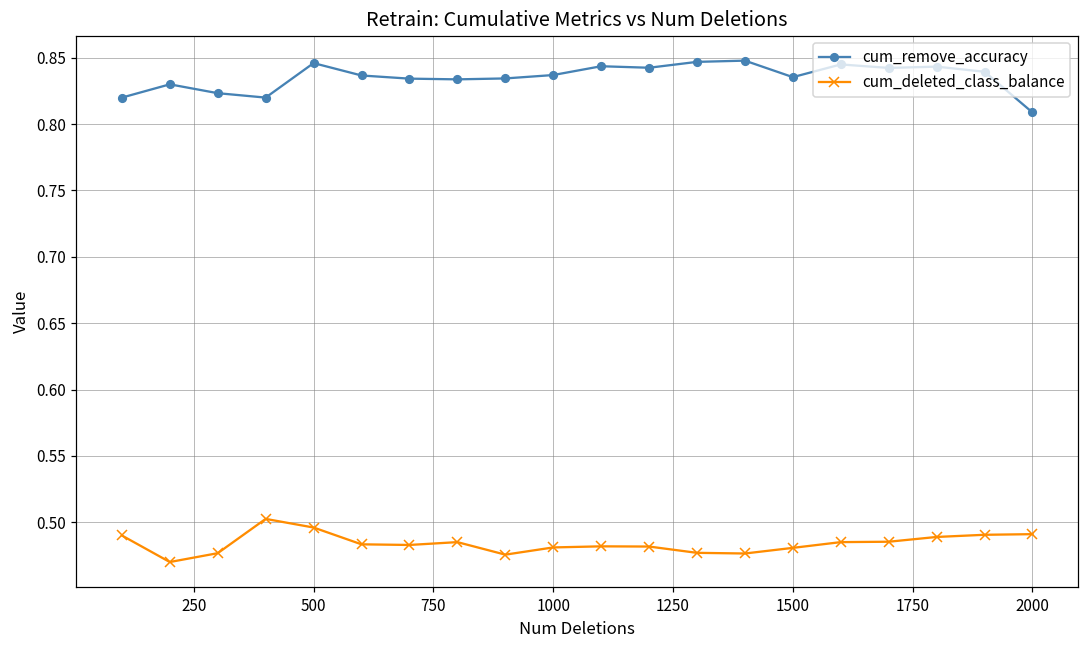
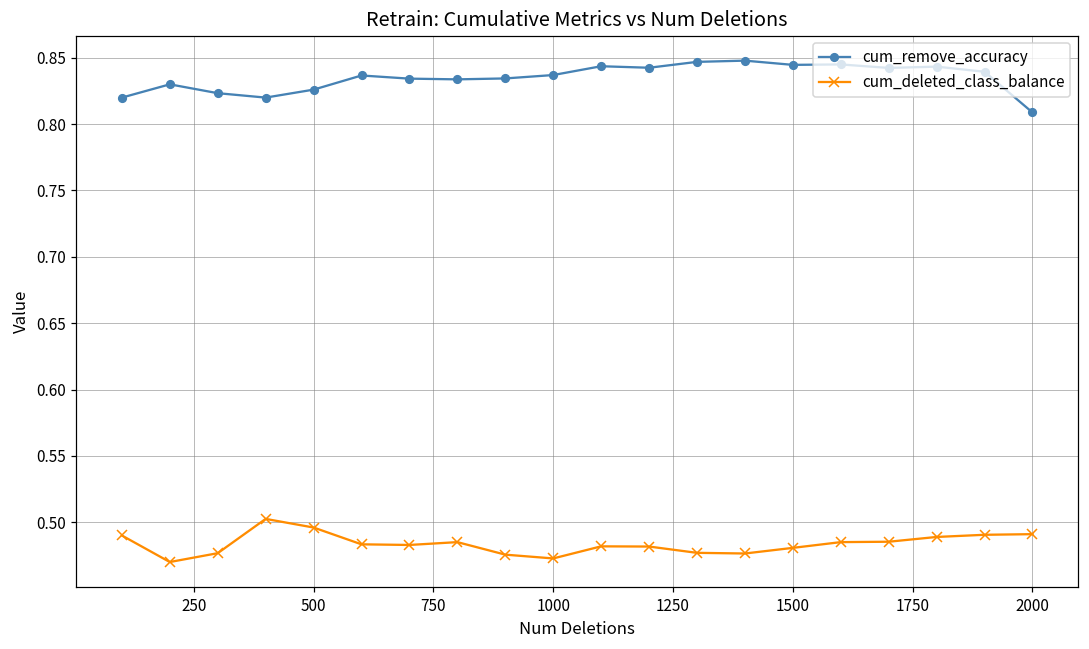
cum_remove_accuracy, 500: 0.846 -> 0.826
cum_deleted_class_balance, 1000: 0.481 -> 0.473
cum_remove_accuracy, 1500: 0.835 -> 0.845
